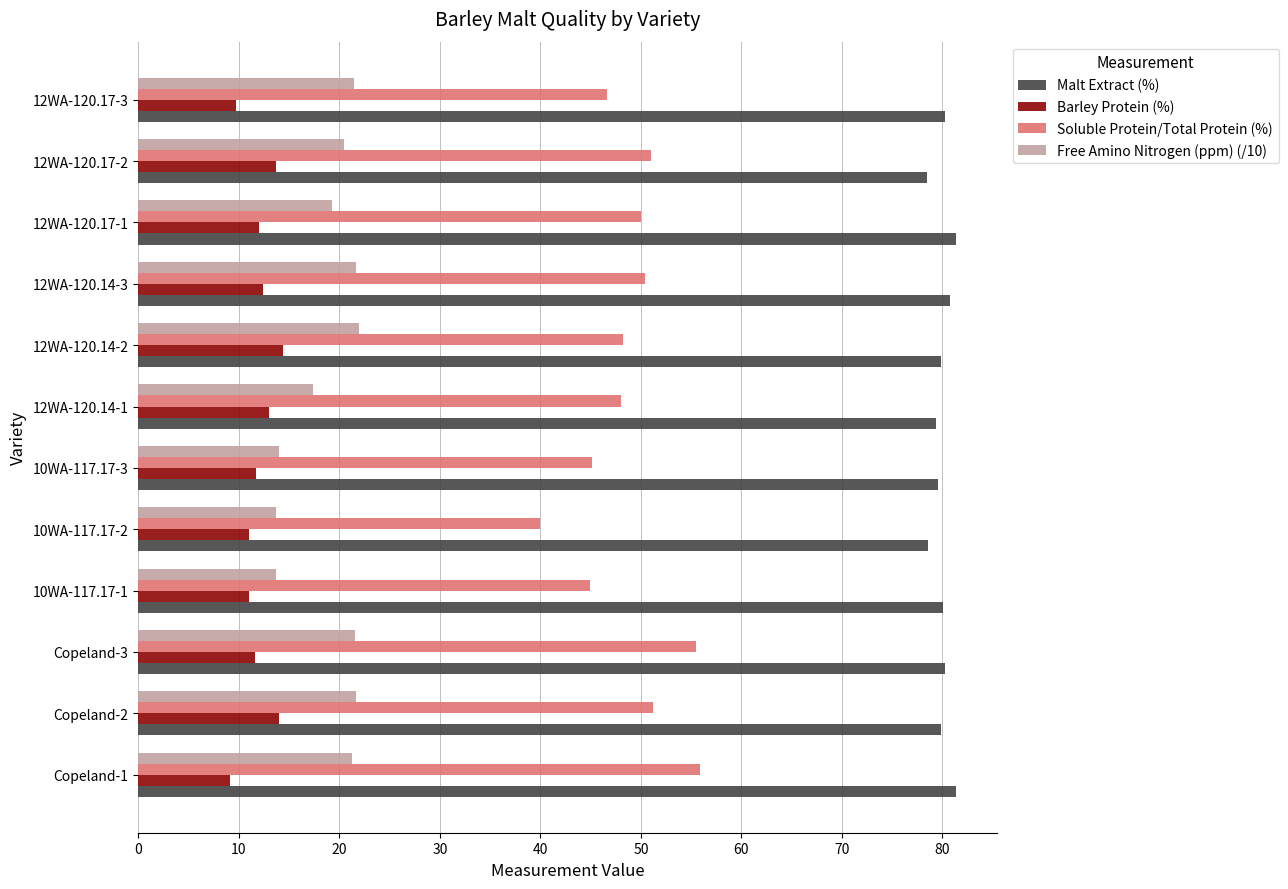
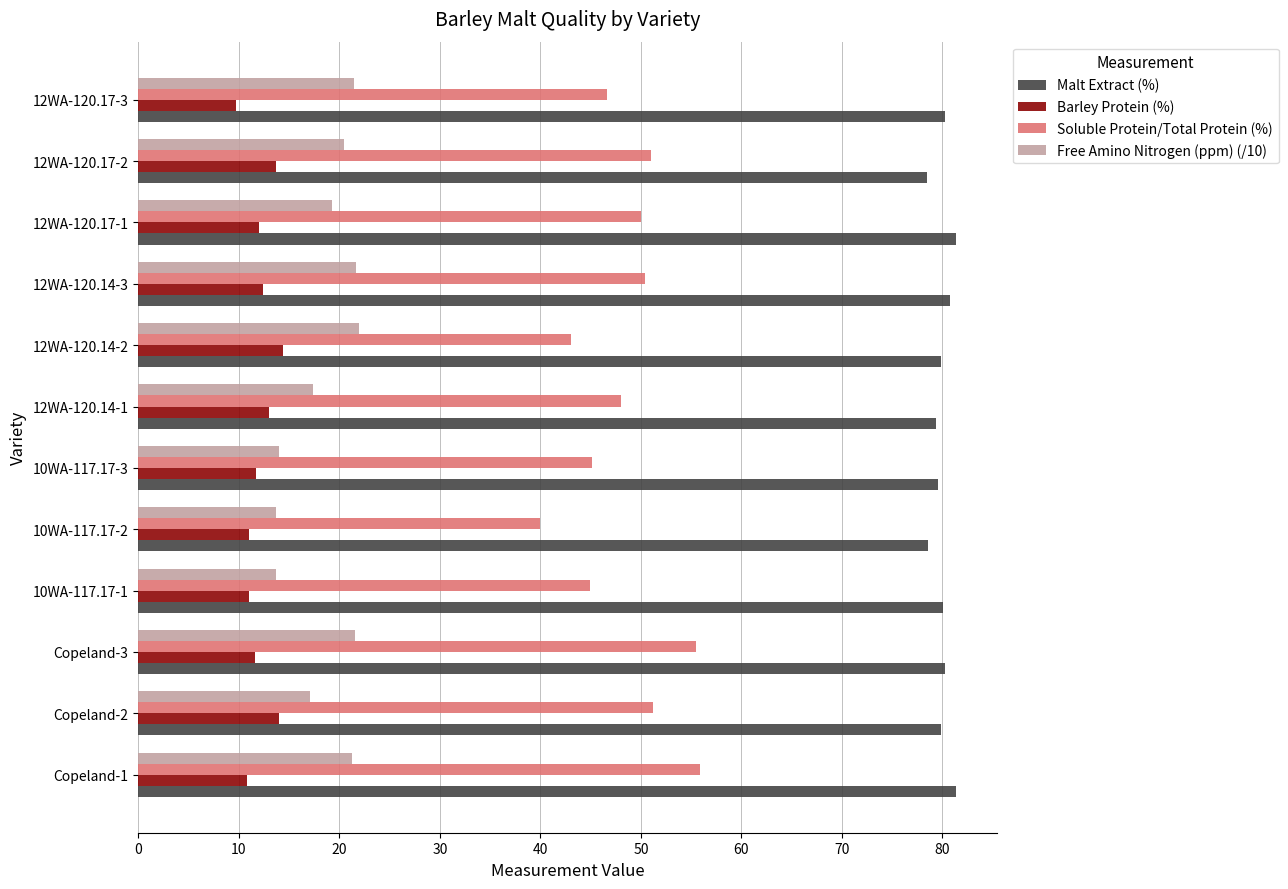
Soluble Protein/Total Protein (%), 12WA-120.14-2: 48.2 -> 43.1
Free Amino Nitrogen (ppm) (/10), Copeland-2: 21.7 -> 17.1
Barley Protein (%), Copeland-1: 9.2 -> 10.8
